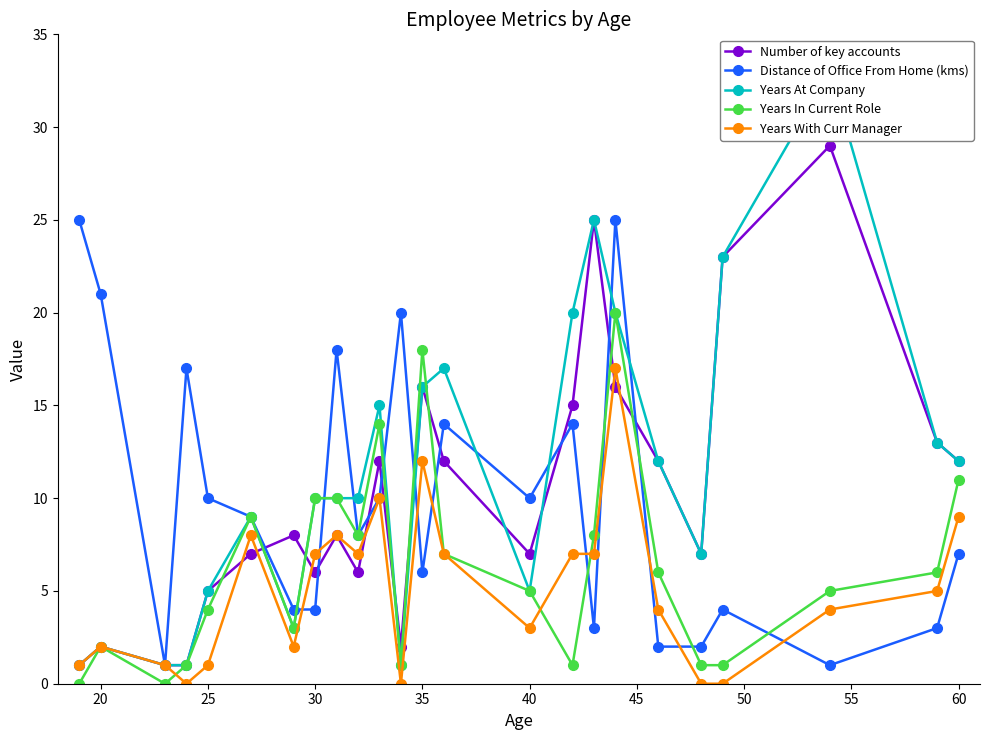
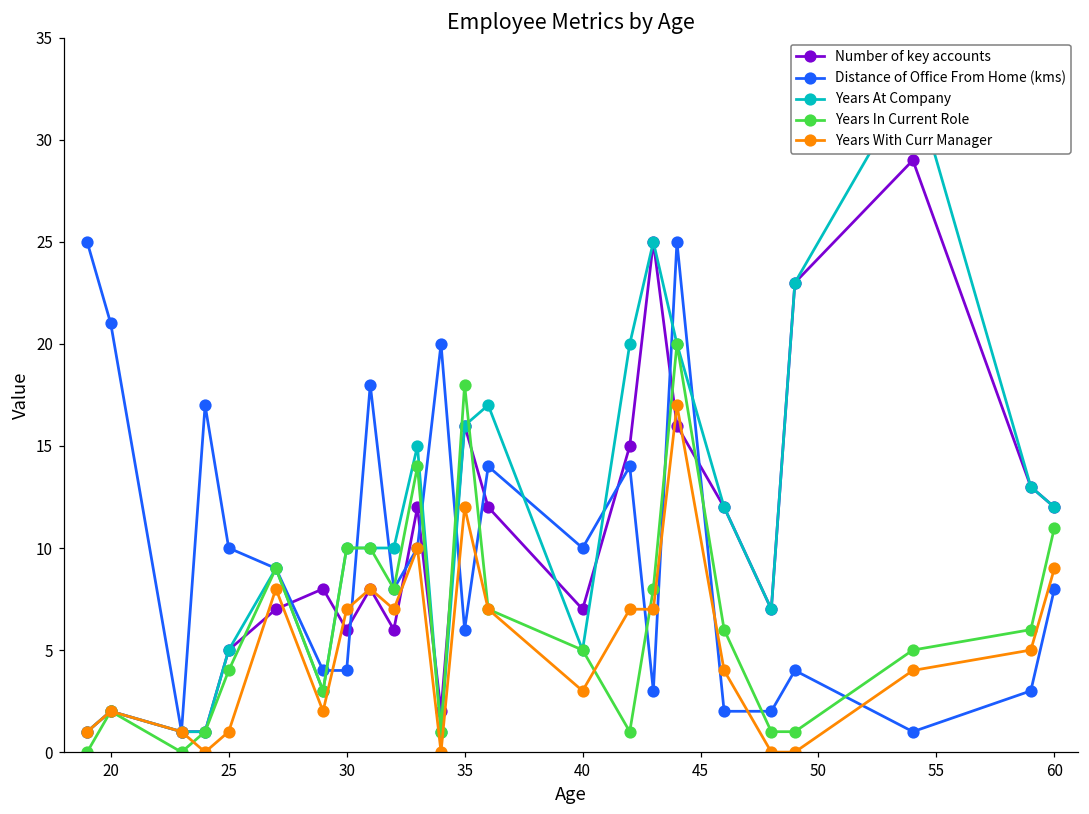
Distance of Office From Home (kms), 60: 7 -> 8
